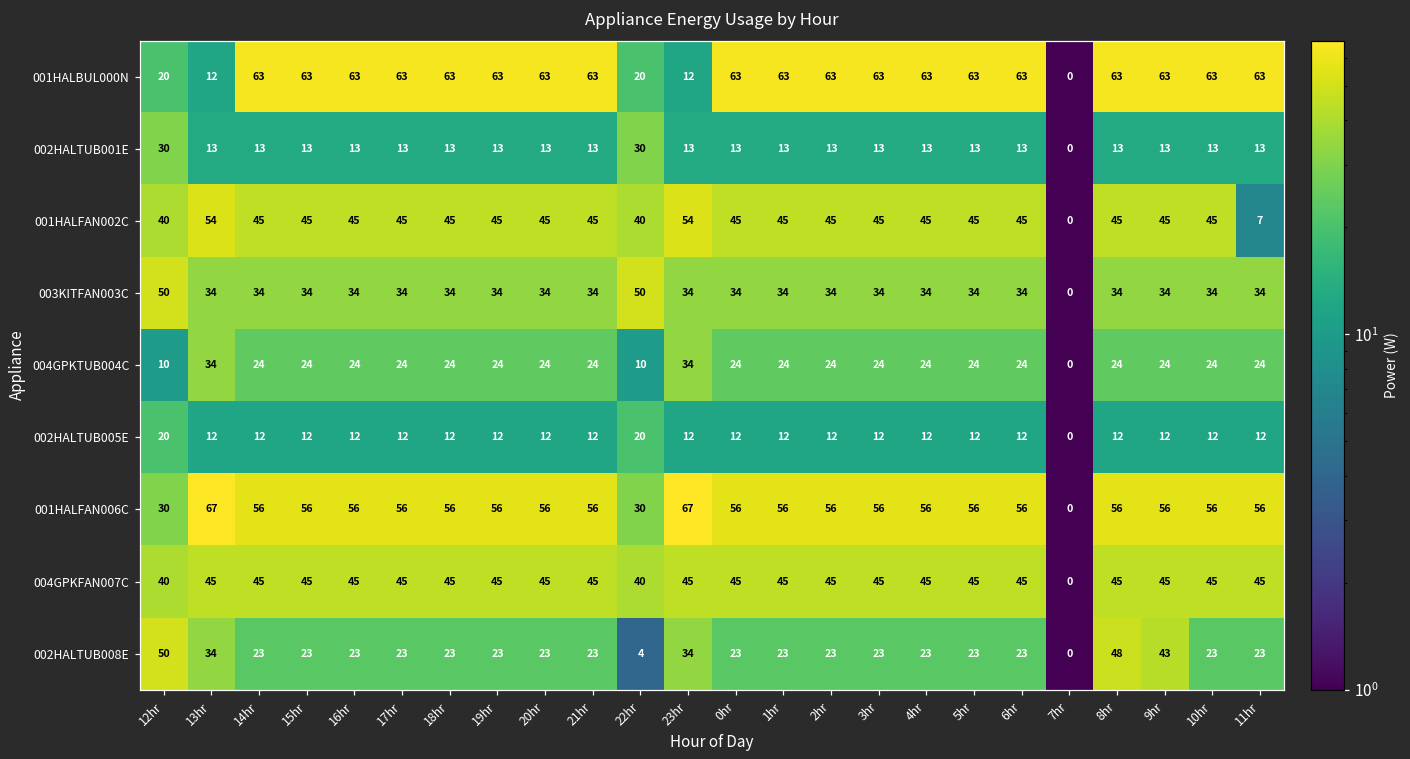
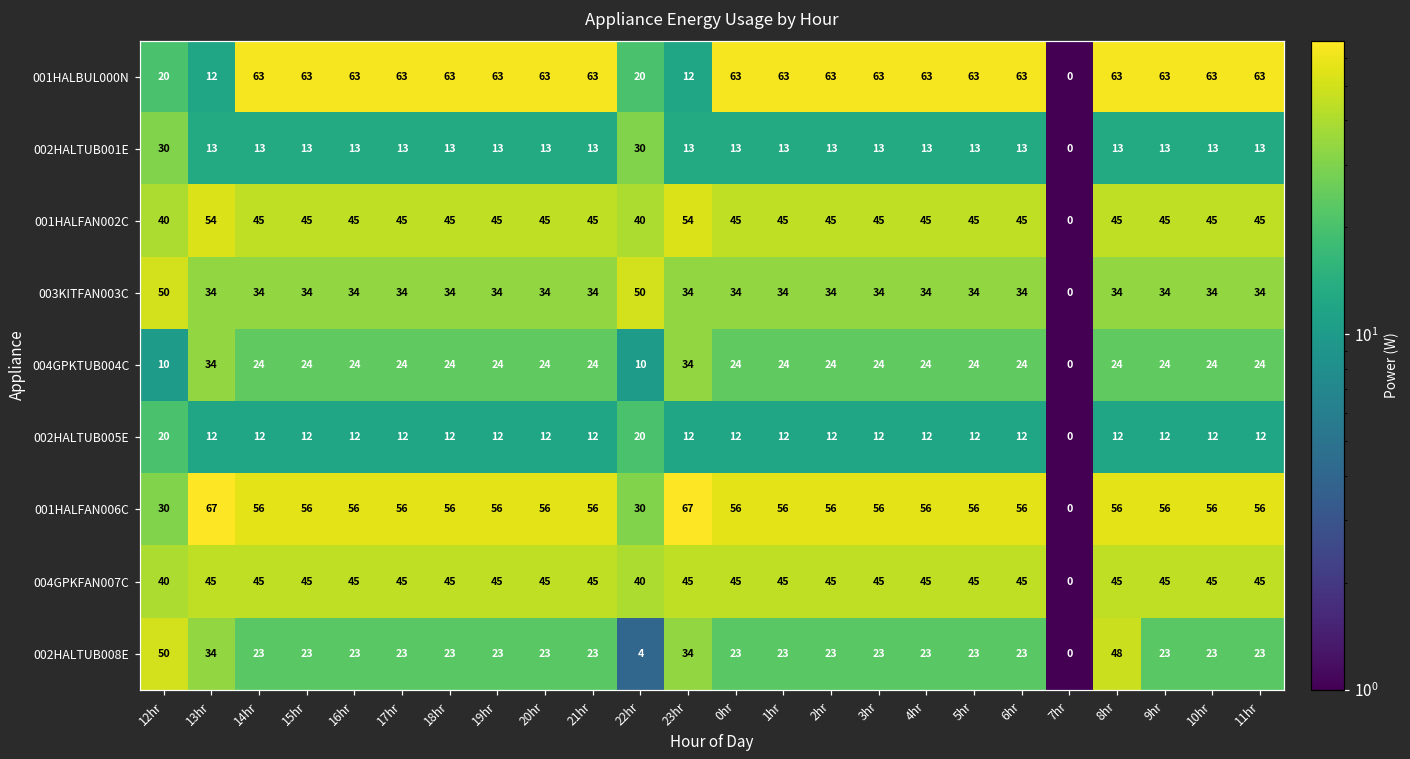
001HALFAN002C, 11hr: 7 -> 45
002HALTUB008E, 9hr: 43 -> 23
